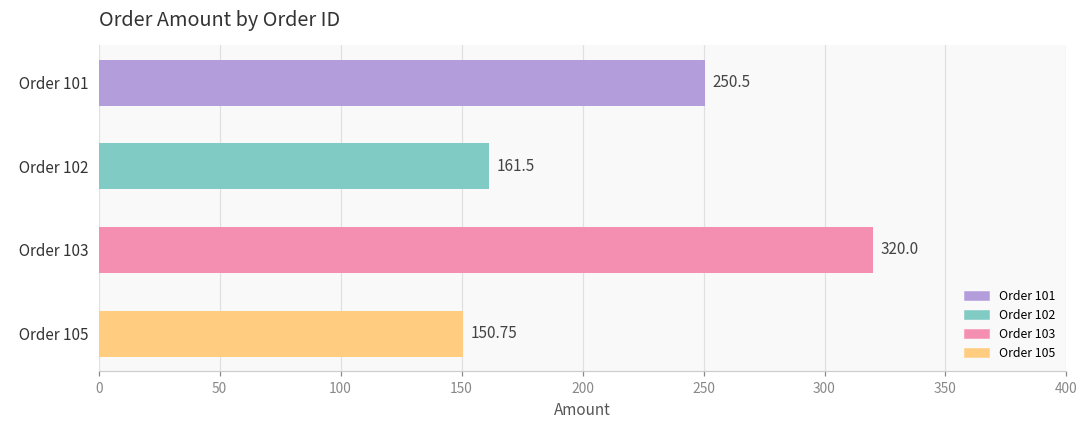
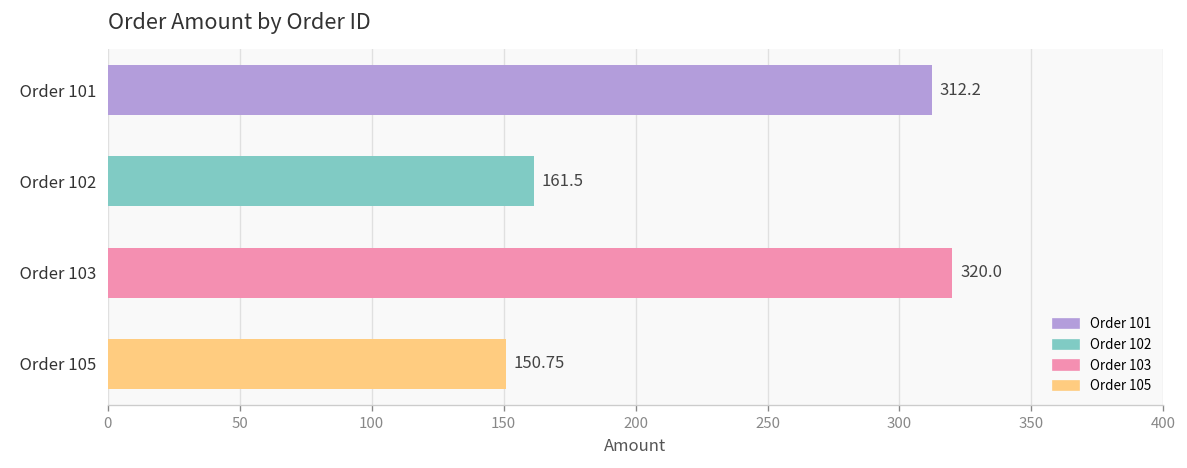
Order 101: 250.5 -> 312.2
